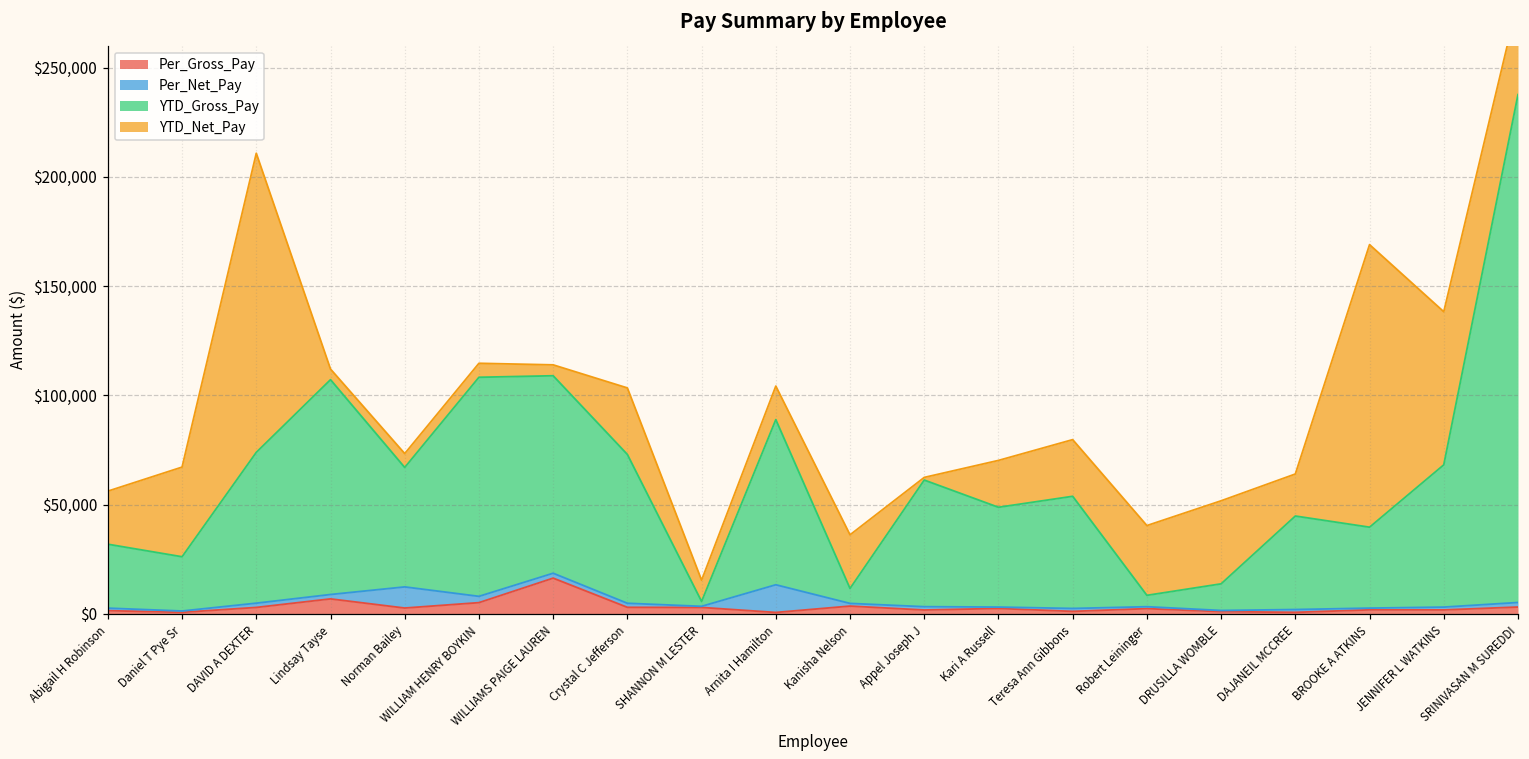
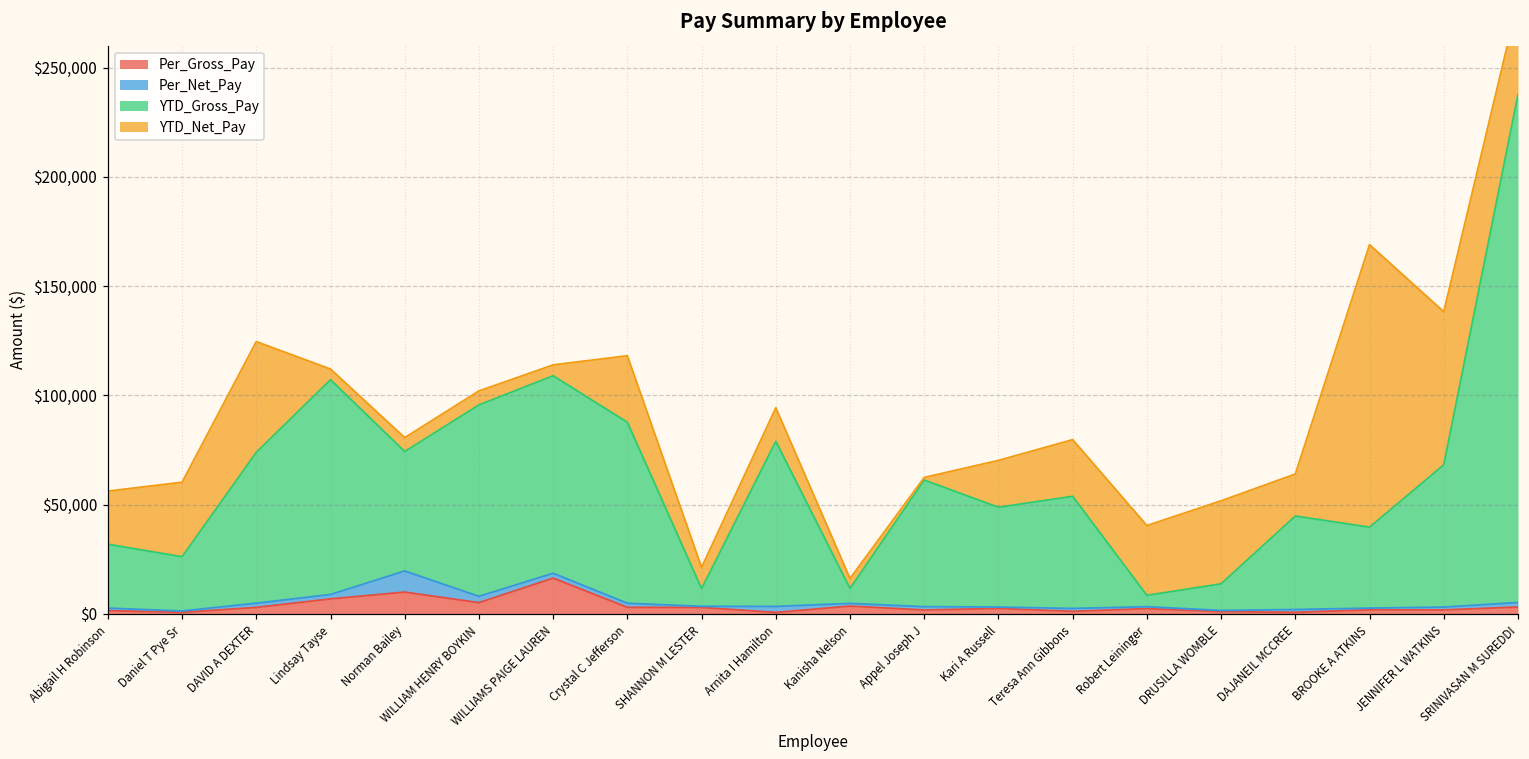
YTD_Net_Pay, Daniel T Pye Sr: $41,000 -> $34,000
YTD_Net_Pay, DAVID A DEXTER: $137,000 -> $51,000
Per_Gross_Pay, Norman Bailey: $3,000 -> $10,000
YTD_Gross_Pay, WILLIAM HENRY BOYKIN: $100,000 -> $88,000
YTD_Gross_Pay, Crystal C Jefferson: $68,000 -> $83,000
YTD_Gross_Pay, SHANNON M LESTER: $2,000 -> $8,000
Per_Net_Pay, Arnita I Hamilton: $13,000 -> $3,000
YTD_Net_Pay, Kanisha Nelson: $25,000 -> $5,000
